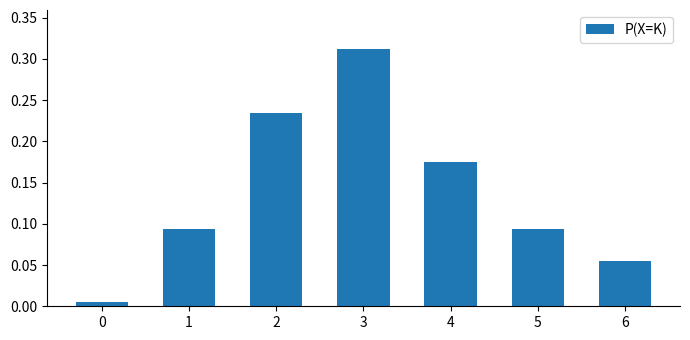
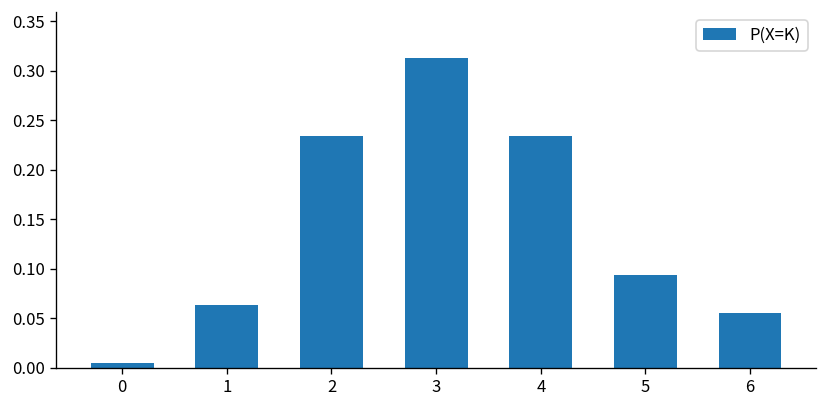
1: 0.09 -> 0.06
4: 0.17 -> 0.23
